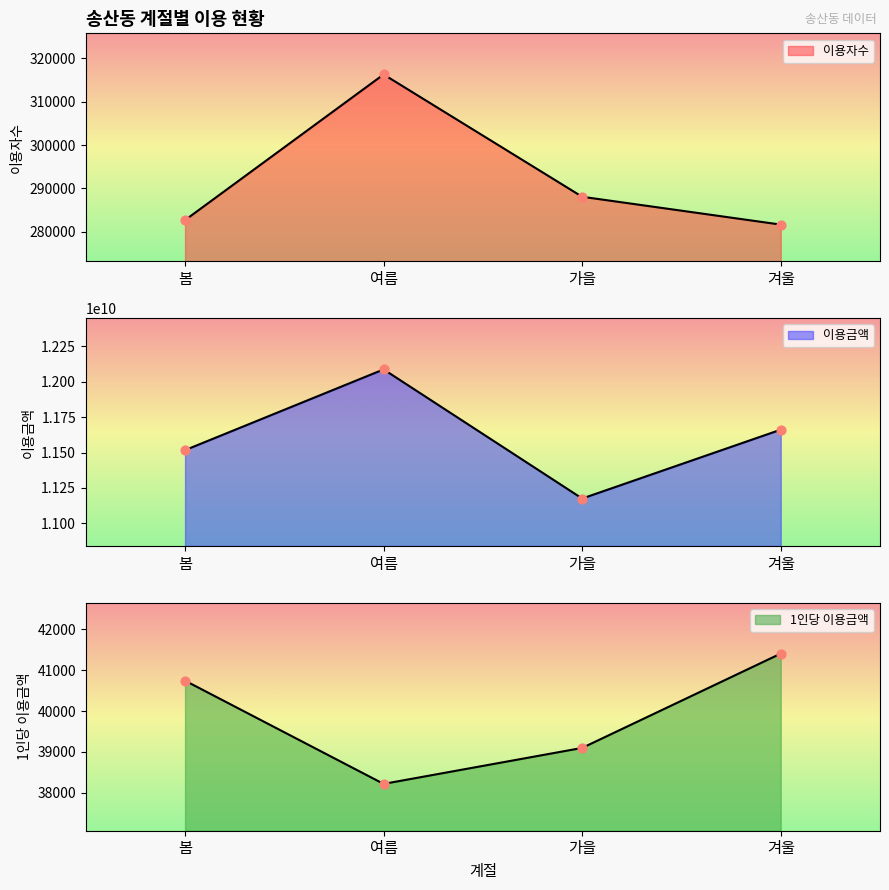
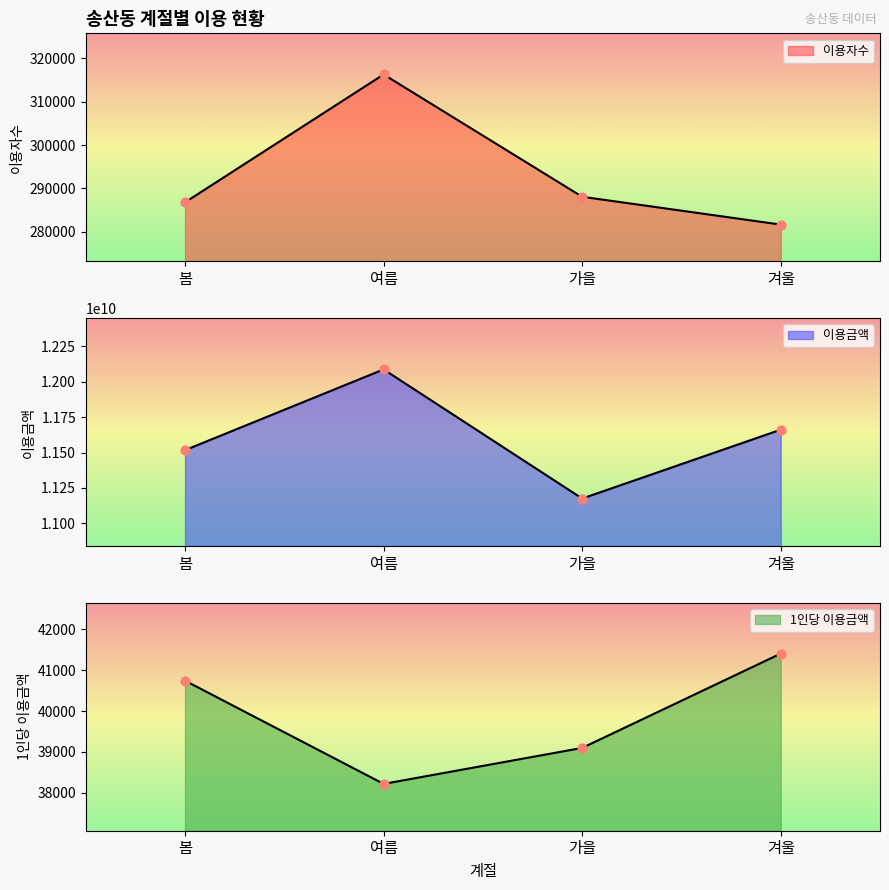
송산동 계절별 이용 현황, 봄: 283000 -> 287000
